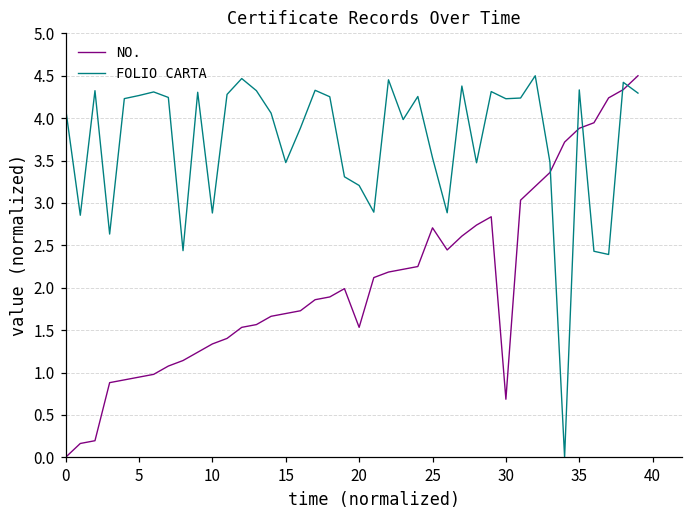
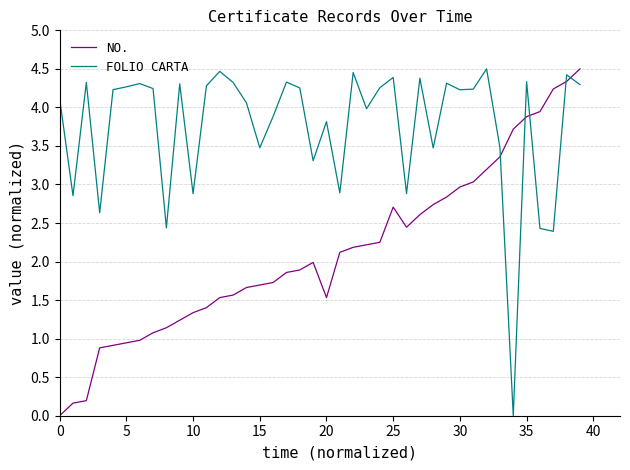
FOLIO CARTA, 20: 3.2 -> 3.8
FOLIO CARTA, 25: 3.5 -> 4.4
NO., 30: 0.7 -> 3.0
